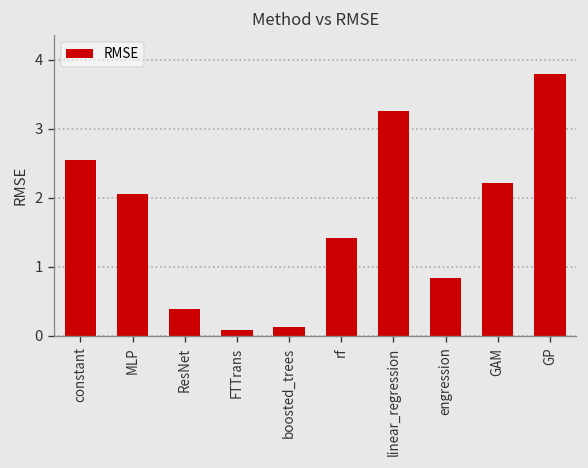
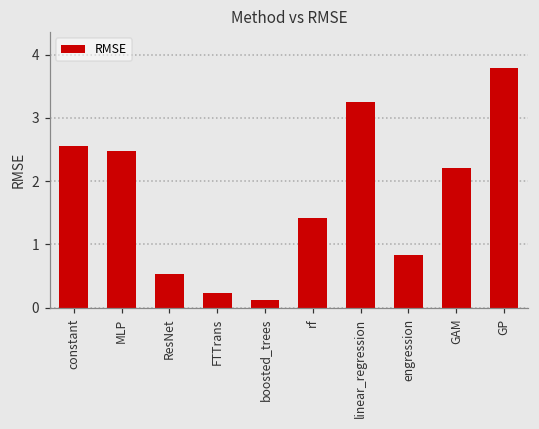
MLP: 2.1 -> 2.5
ResNet: 0.4 -> 0.5
FTTrans: 0.1 -> 0.2
